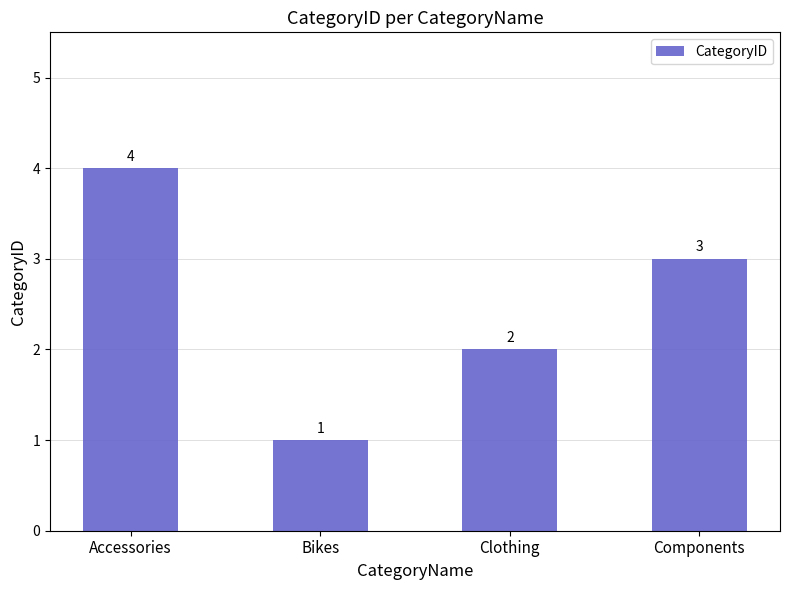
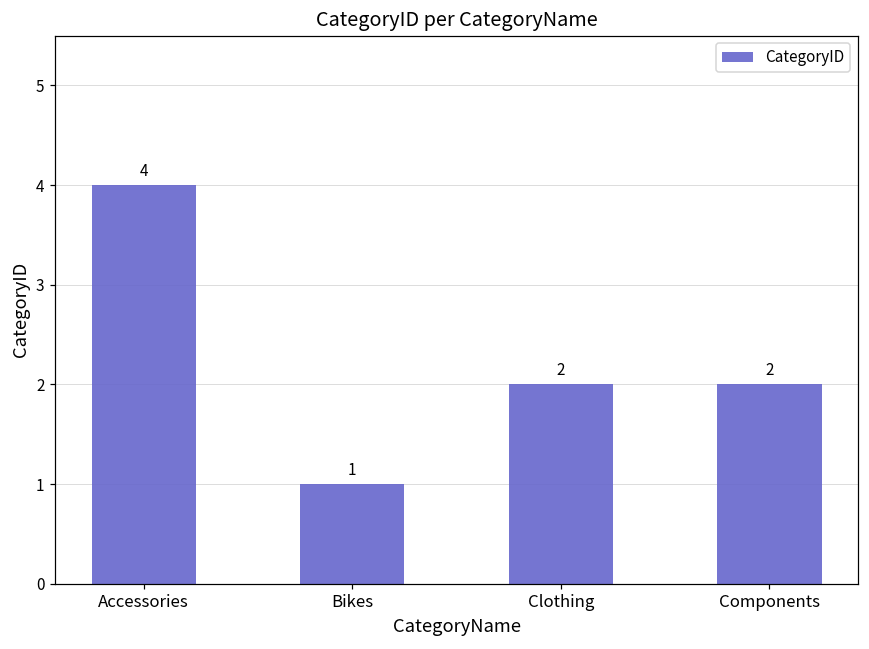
Components: 3 -> 2
